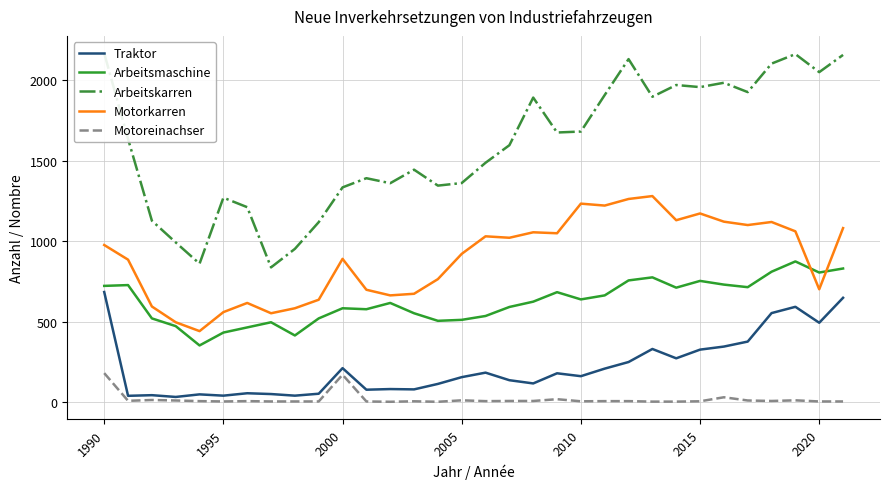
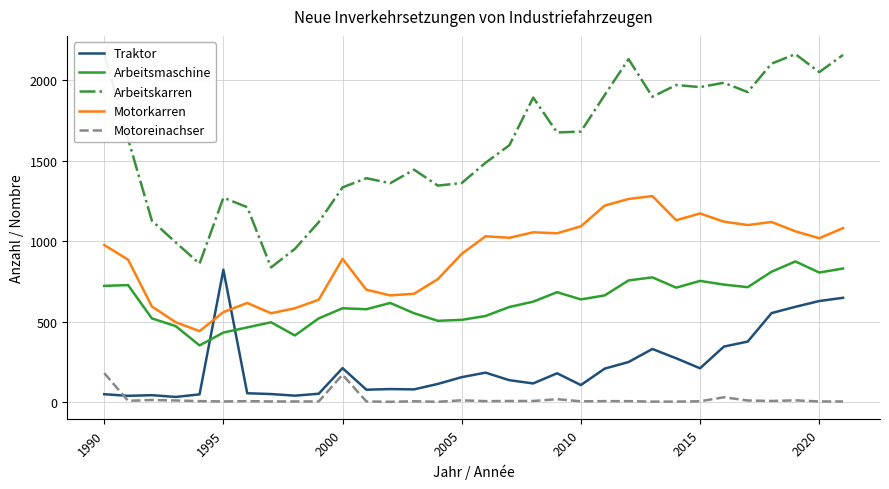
Traktor, 1990: 680 -> 50
Traktor, 1995: 40 -> 820
Traktor, 2010: 160 -> 110
Motorkarren, 2010: 1230 -> 1090
Traktor, 2015: 330 -> 210
Traktor, 2020: 490 -> 630
Motorkarren, 2020: 700 -> 1020
